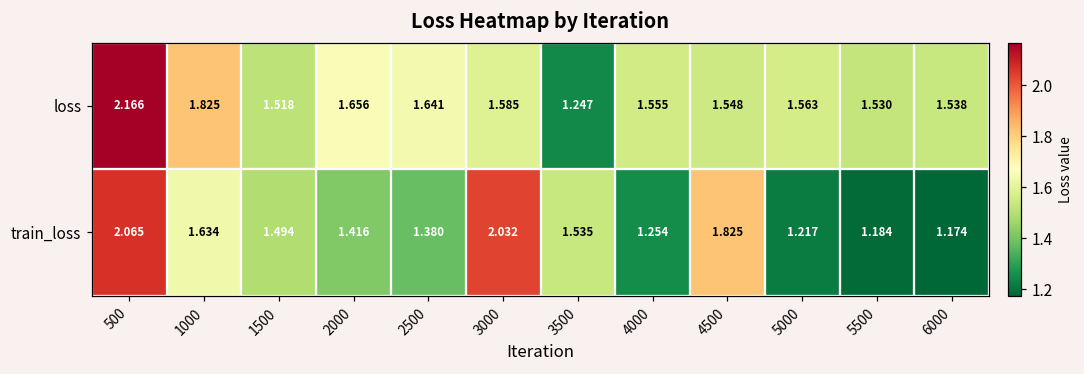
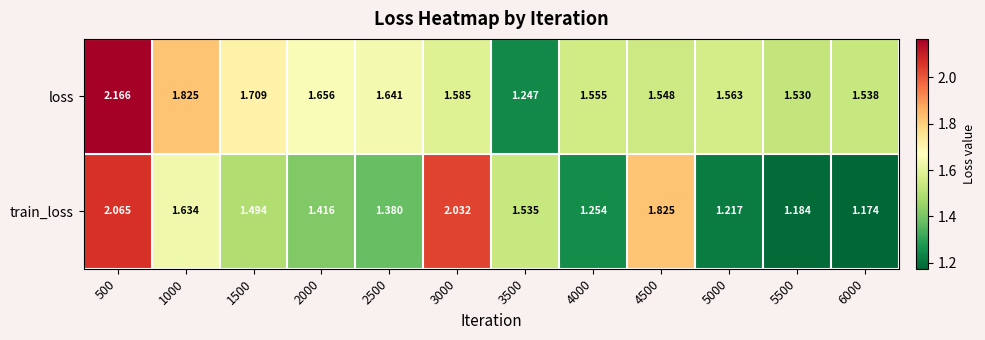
loss, 1500: 1.518 -> 1.709
